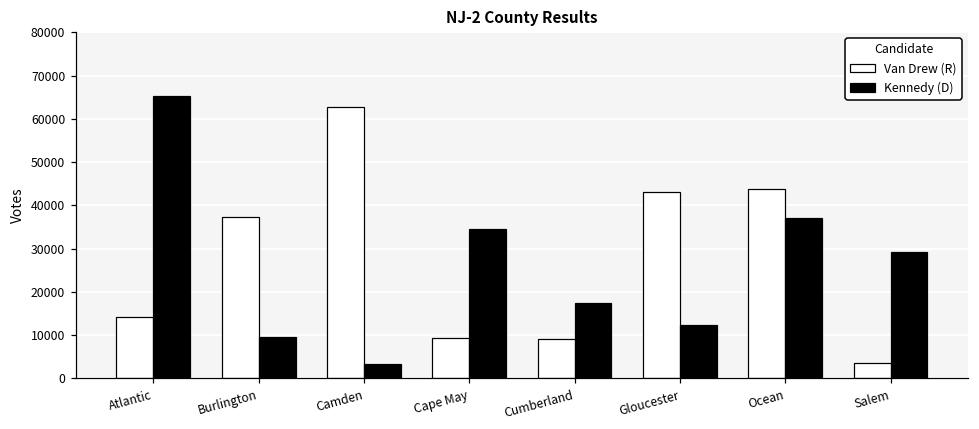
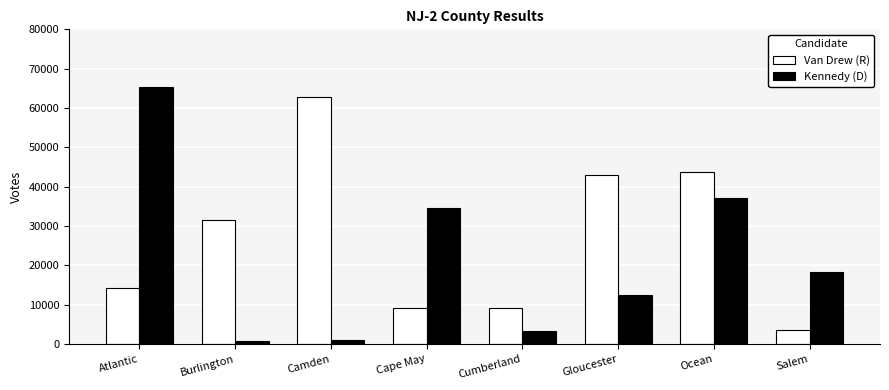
Van Drew (R), Burlington: 37000 -> 31000
Kennedy (D), Burlington: 10000 -> 1000
Kennedy (D), Camden: 3000 -> 1000
Kennedy (D), Cumberland: 17000 -> 3000
Kennedy (D), Salem: 29000 -> 18000
